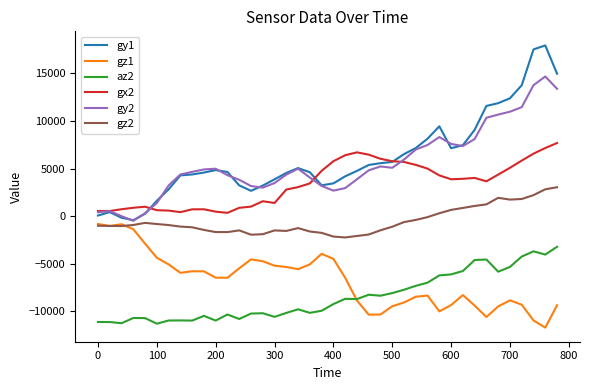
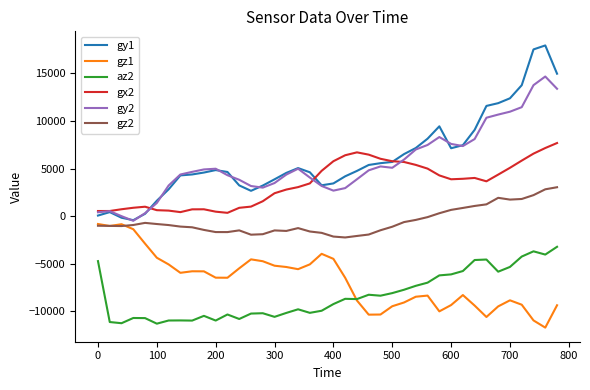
az2, 0: -11000 -> -5000
gx2, 300: 1000 -> 2000
